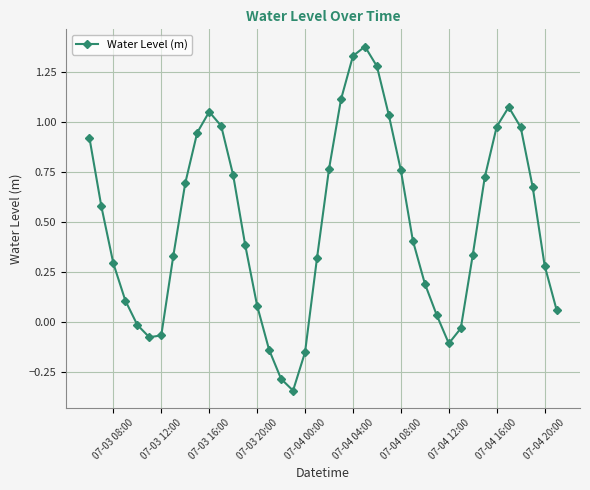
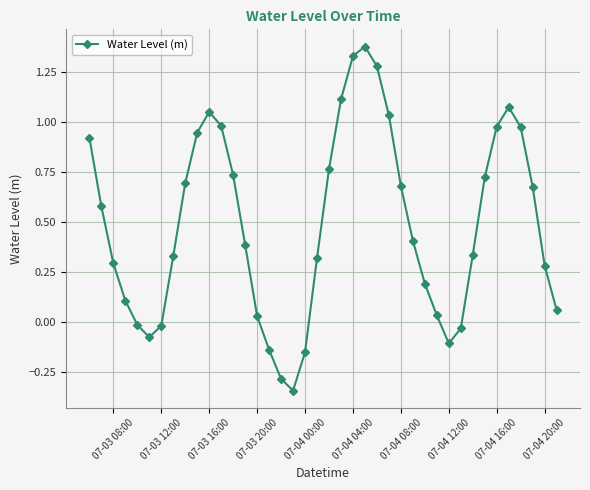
07-03 12:00: -0.07 -> -0.02
07-03 20:00: 0.08 -> 0.03
07-04 08:00: 0.76 -> 0.68
